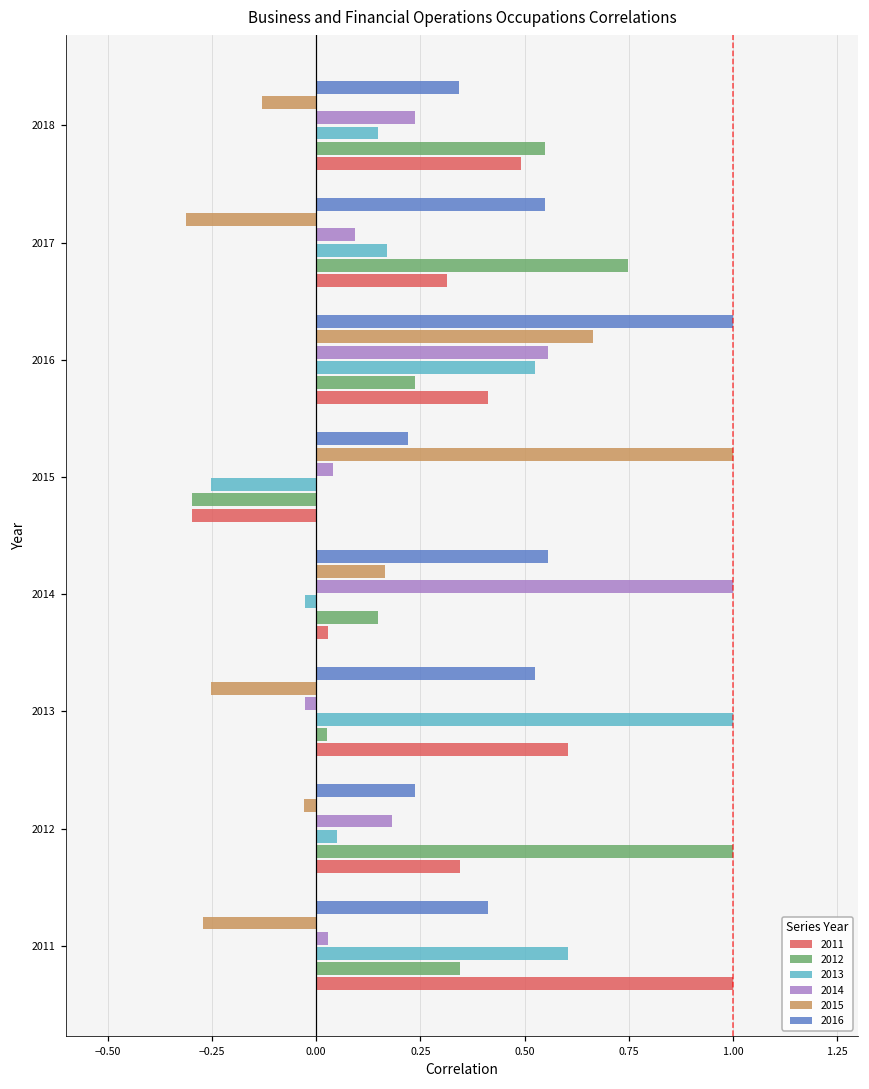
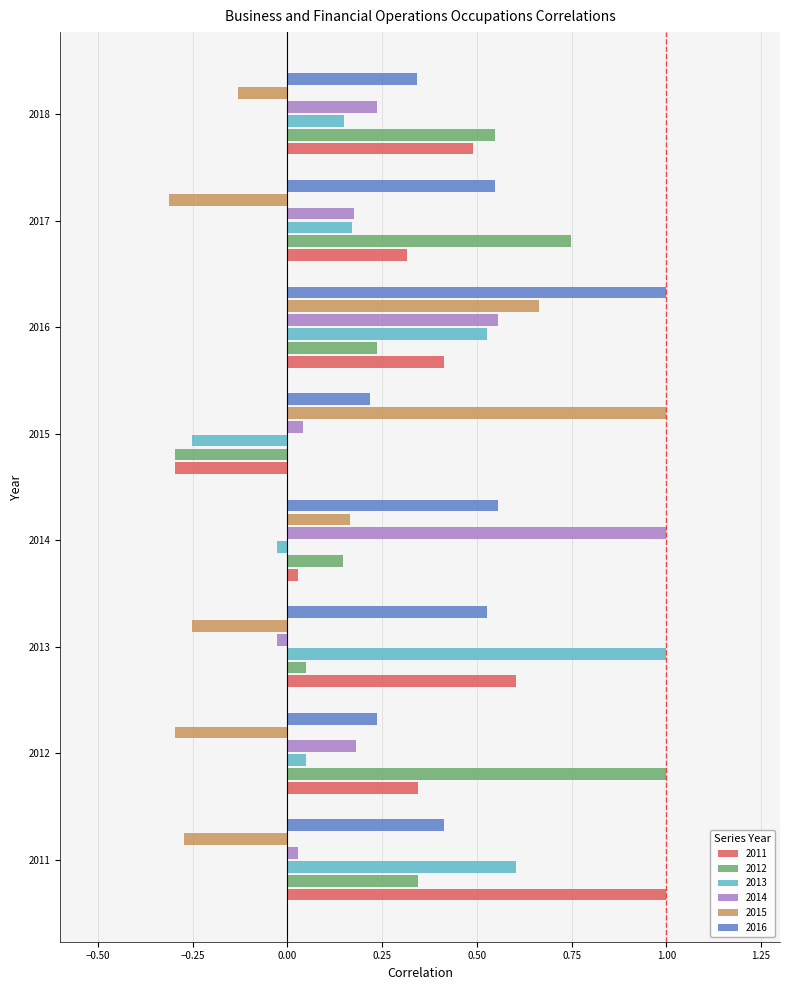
2014, 2017: 0.09 -> 0.18
2012, 2013: 0.03 -> 0.05
2015, 2012: -0.03 -> -0.30
